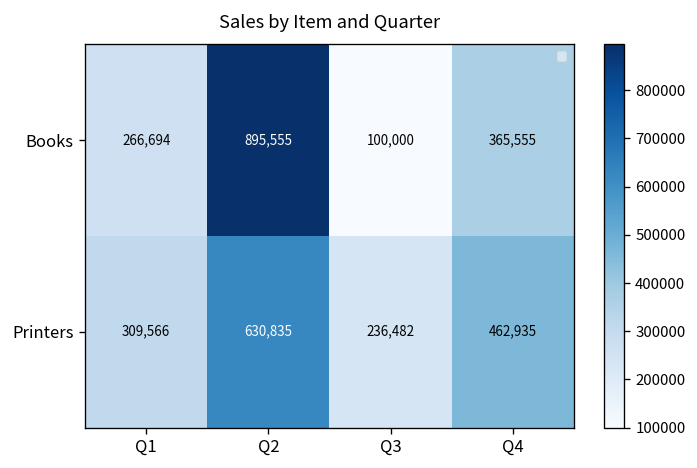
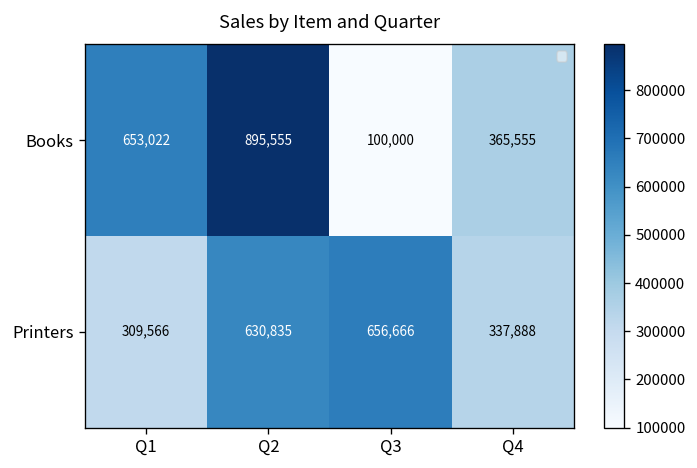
Books, Q1: 266,694 -> 653,022
Printers, Q3: 236,482 -> 656,666
Printers, Q4: 462,935 -> 337,888
